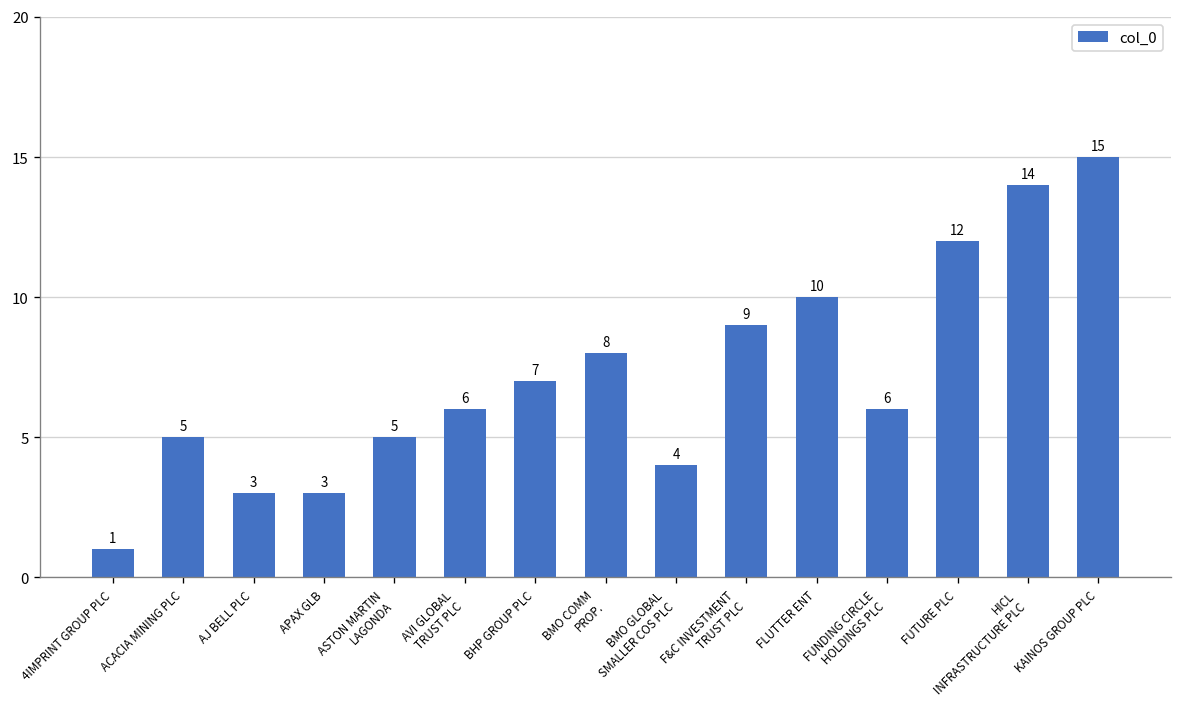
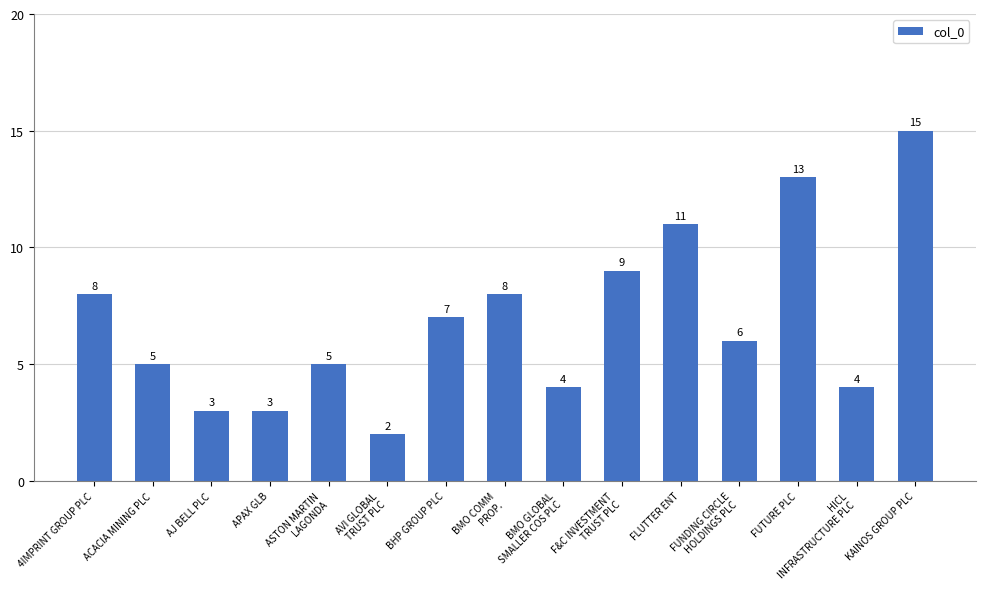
4IMPRINT GROUP PLC: 1 -> 8
AVI GLOBAL TRUST PLC: 6 -> 2
FLUTTER ENT: 10 -> 11
FUTURE PLC: 12 -> 13
HICL INFRASTRUCTURE PLC: 14 -> 4
